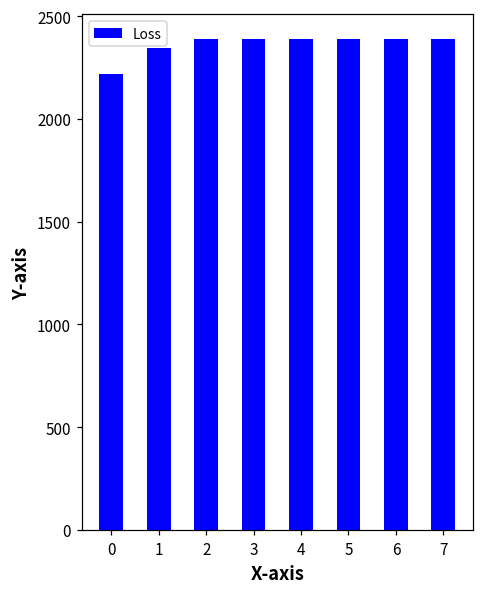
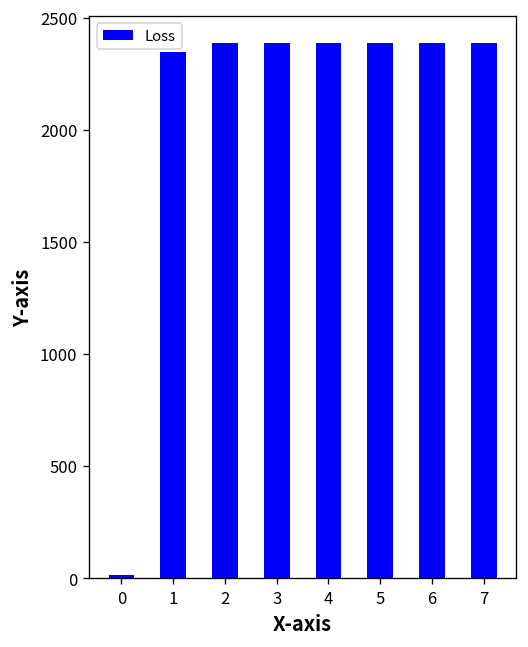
0: 2220 -> 20
